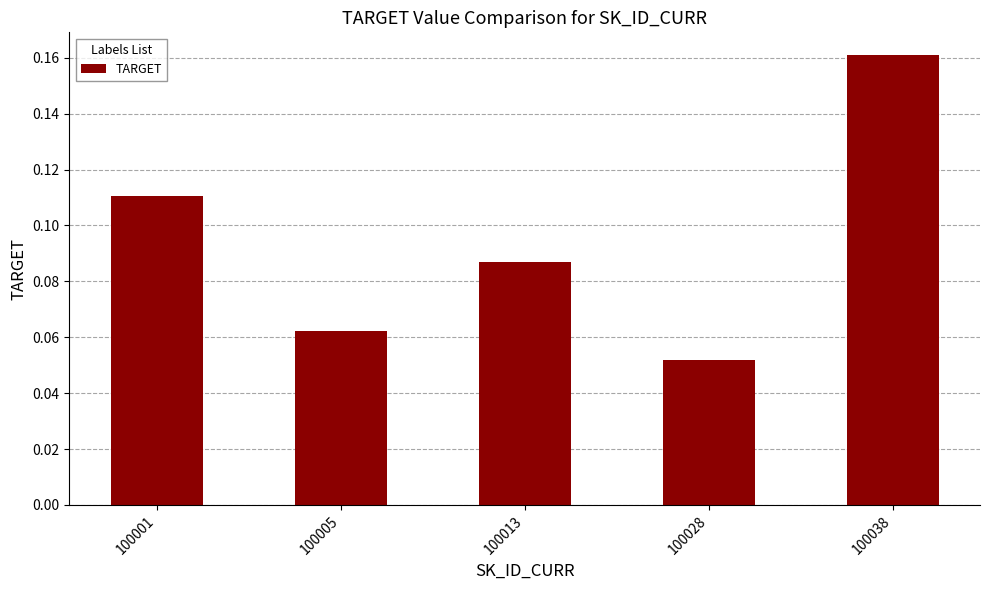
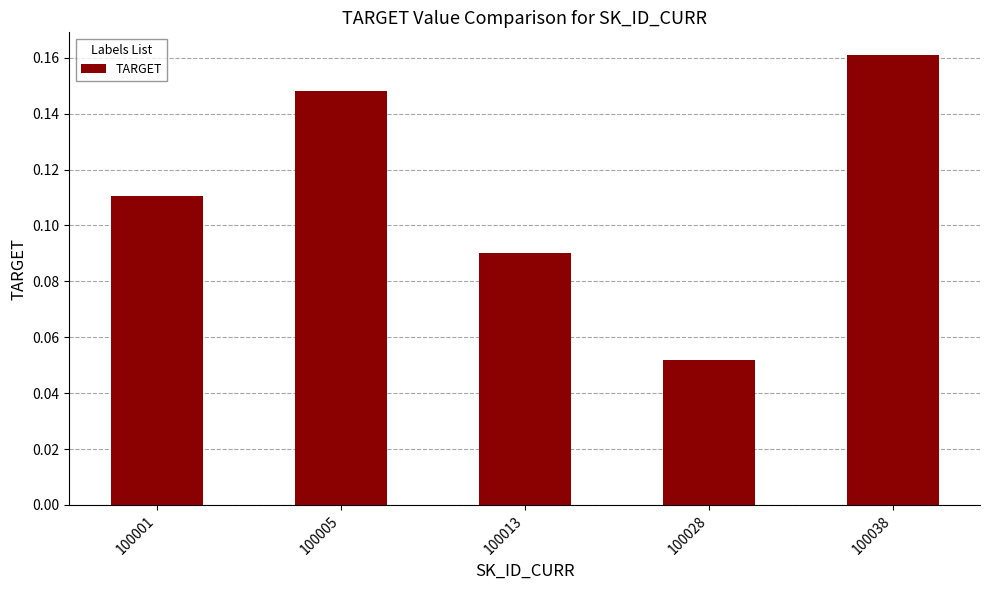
100005: 0.062 -> 0.148
100013: 0.087 -> 0.090
